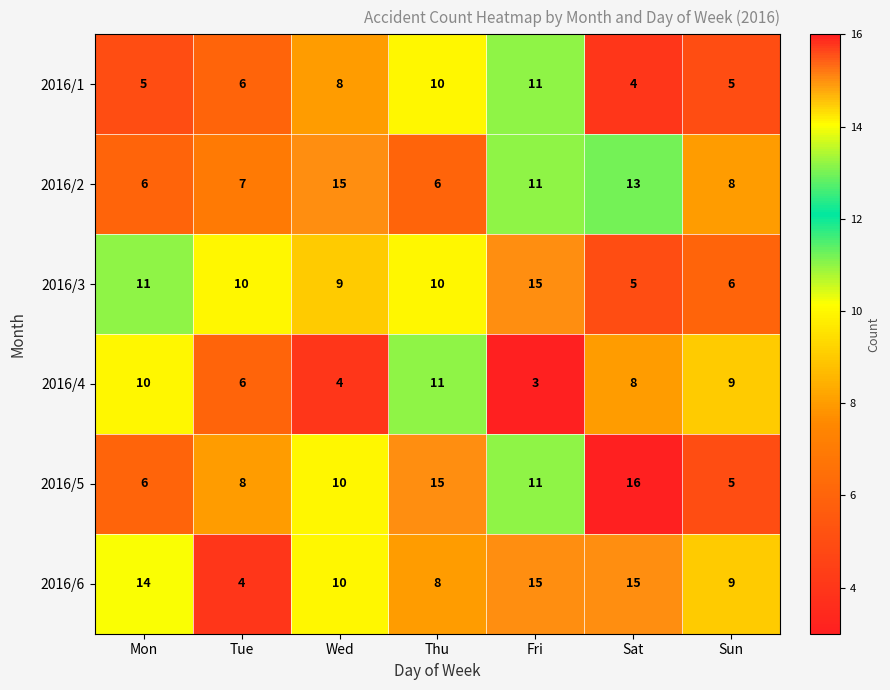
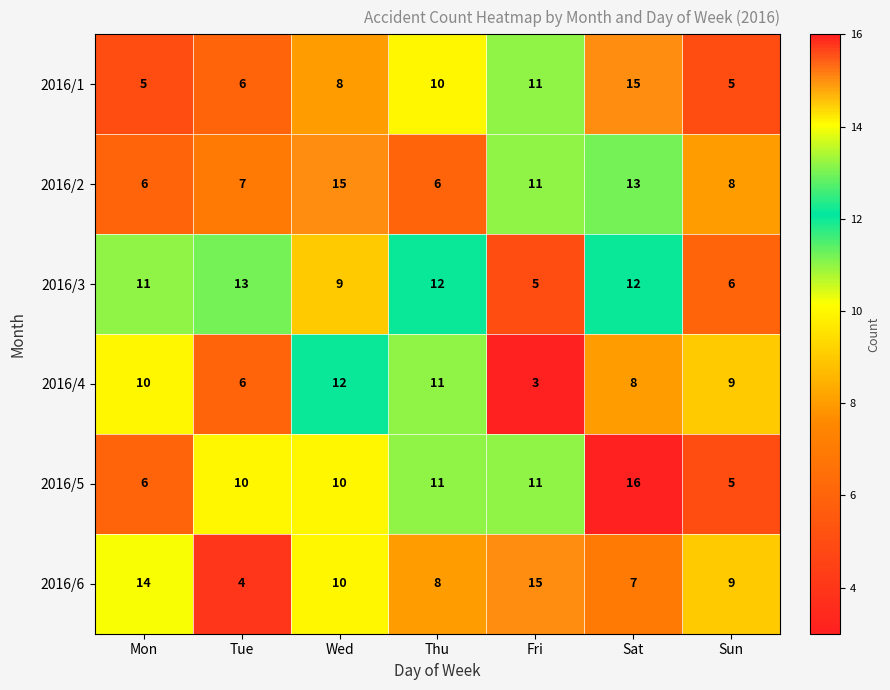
2016/1, Sat: 4 -> 15
2016/3, Tue: 10 -> 13
2016/3, Thu: 10 -> 12
2016/3, Fri: 15 -> 5
2016/3, Sat: 5 -> 12
2016/4, Wed: 4 -> 12
2016/5, Tue: 8 -> 10
2016/5, Thu: 15 -> 11
2016/6, Sat: 15 -> 7
